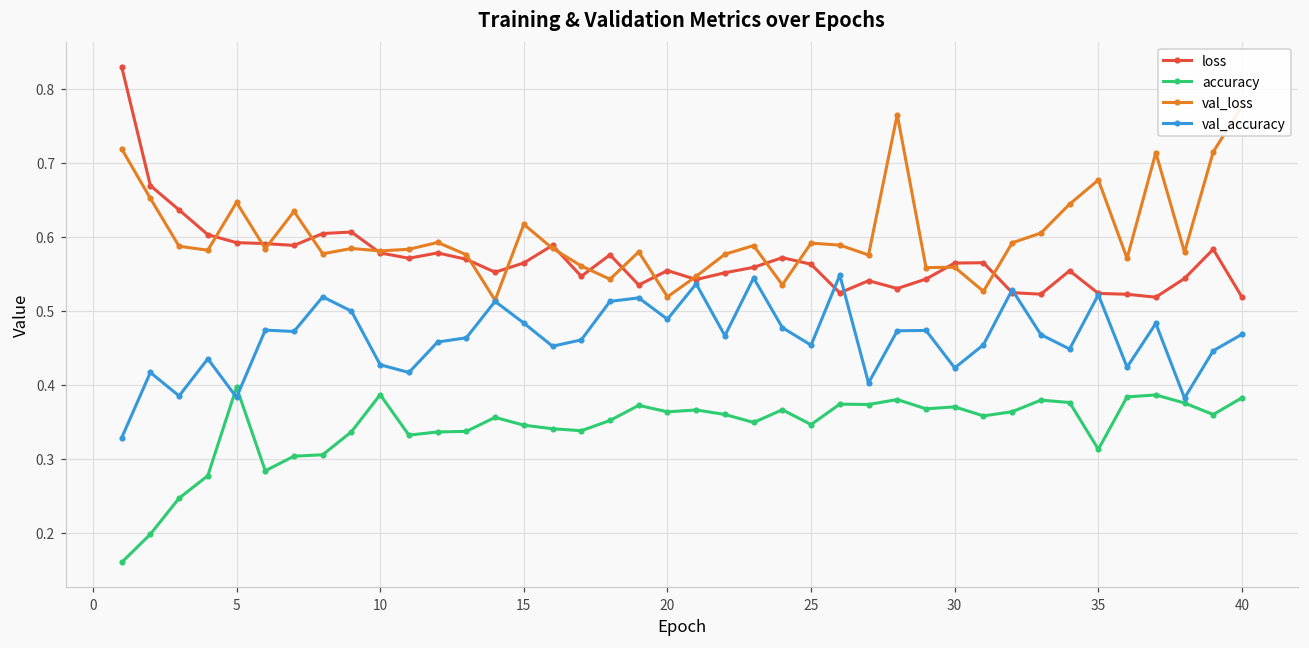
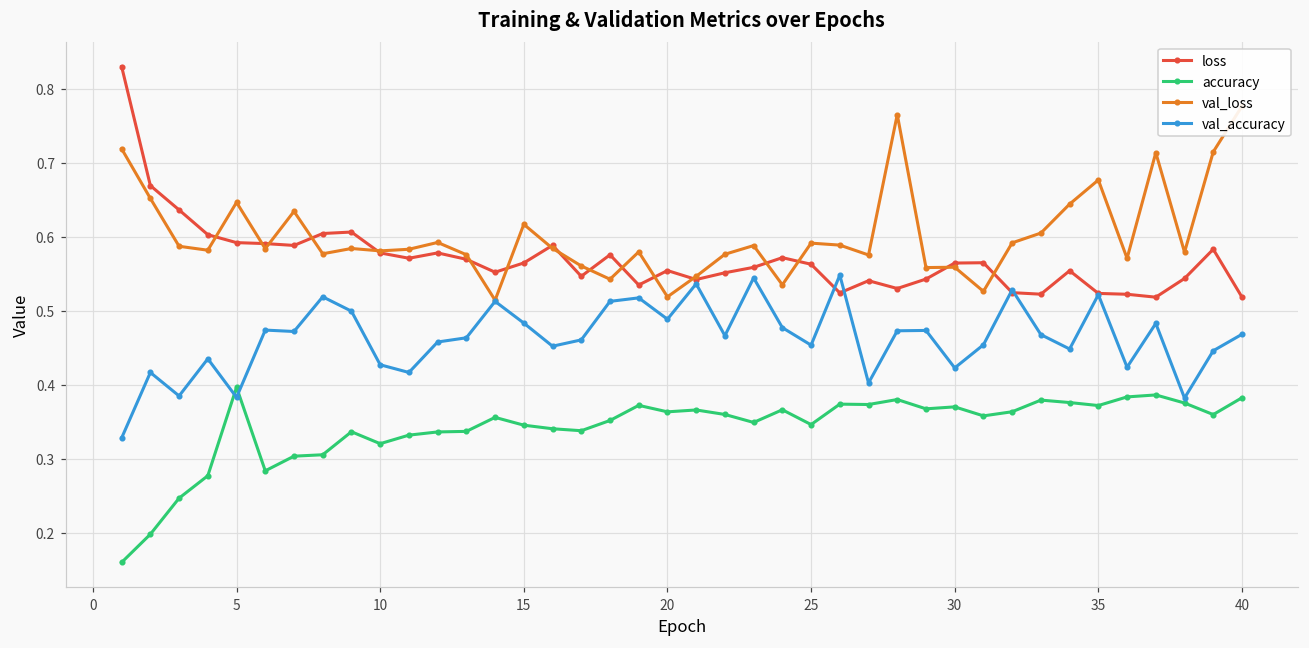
accuracy, 10: 0.39 -> 0.32
accuracy, 35: 0.31 -> 0.37
